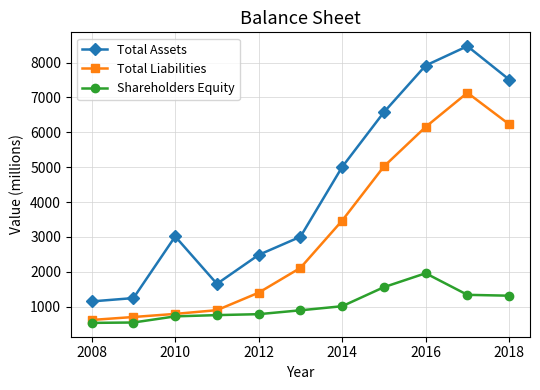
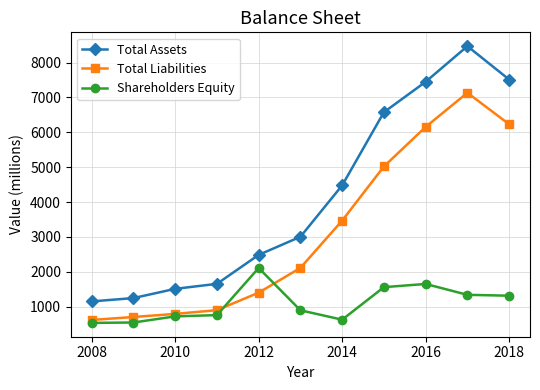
Total Assets, 2010: 3000 -> 1500
Shareholders Equity, 2012: 800 -> 2100
Total Assets, 2014: 5000 -> 4500
Shareholders Equity, 2014: 1000 -> 600
Total Assets, 2016: 7900 -> 7400
Shareholders Equity, 2016: 2000 -> 1600
